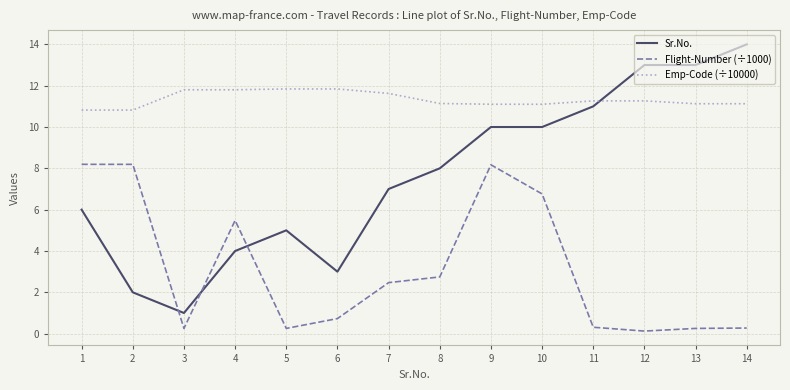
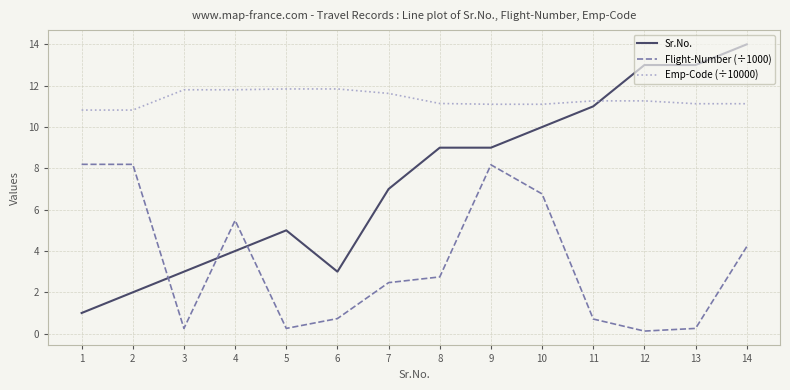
Sr.No., 1: 6 -> 1
Sr.No., 3: 1 -> 3
Sr.No., 8: 8 -> 9
Sr.No., 9: 10 -> 9
Flight-Number (÷1000), 11: 0.3 -> 0.7
Flight-Number (÷1000), 14: 0.3 -> 4.2
